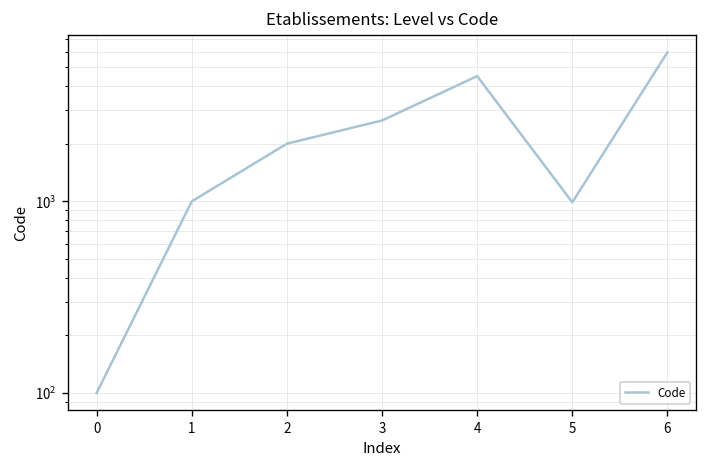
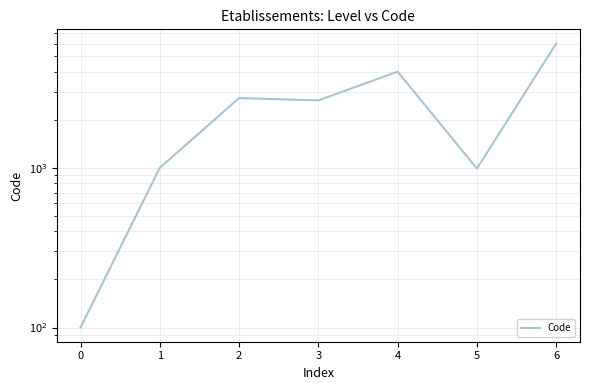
2: 2000 -> 2700
4: 4500 -> 4000
